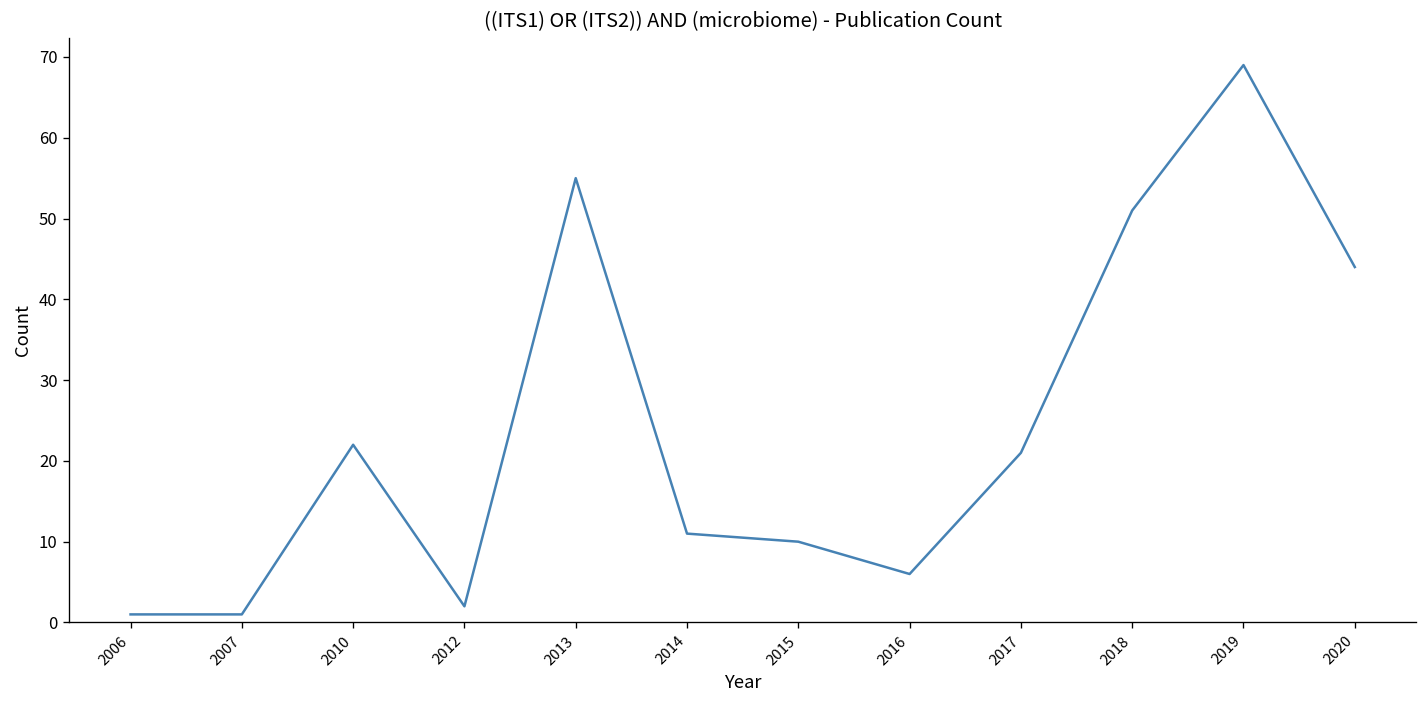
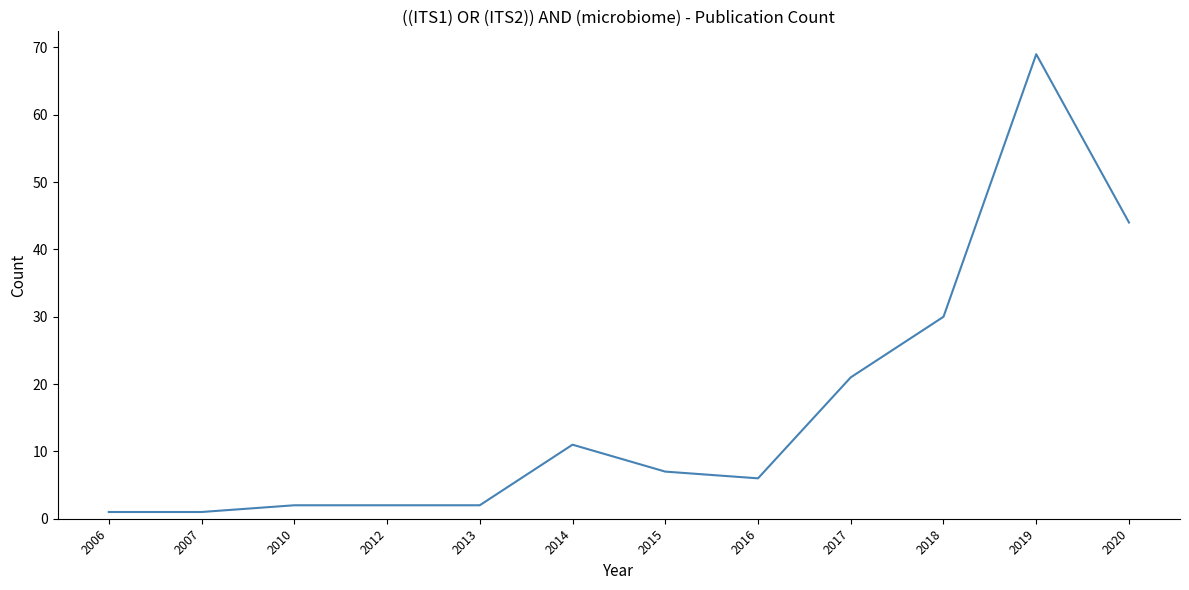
2010: 22 -> 2
2013: 55 -> 2
2015: 10 -> 7
2018: 51 -> 30
